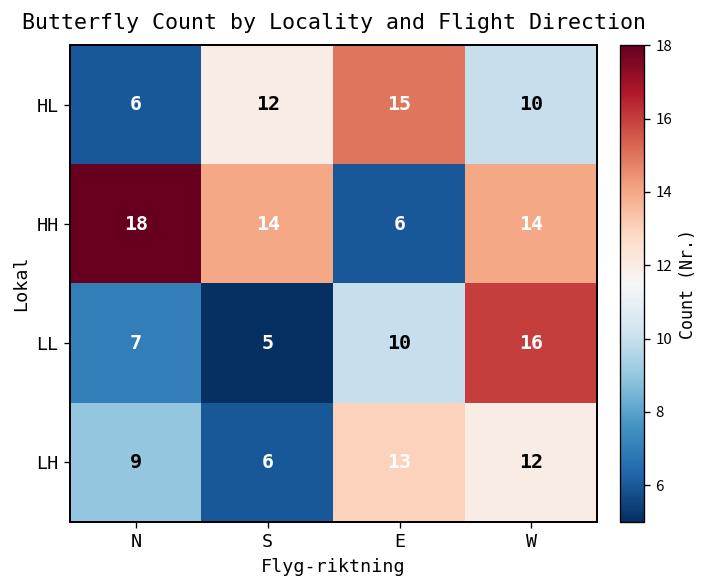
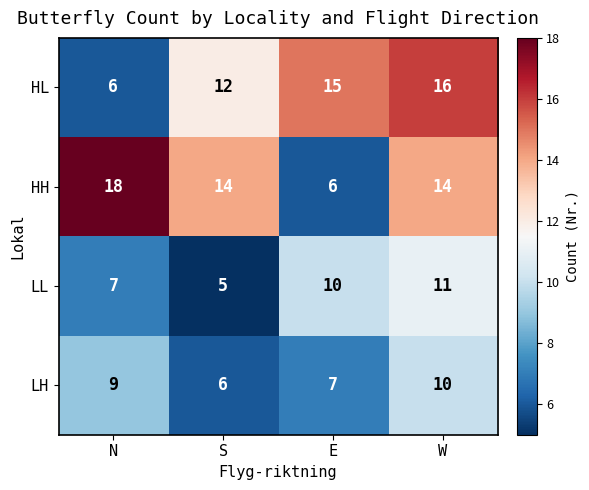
HL, W: 10 -> 16
LL, W: 16 -> 11
LH, E: 13 -> 7
LH, W: 12 -> 10
